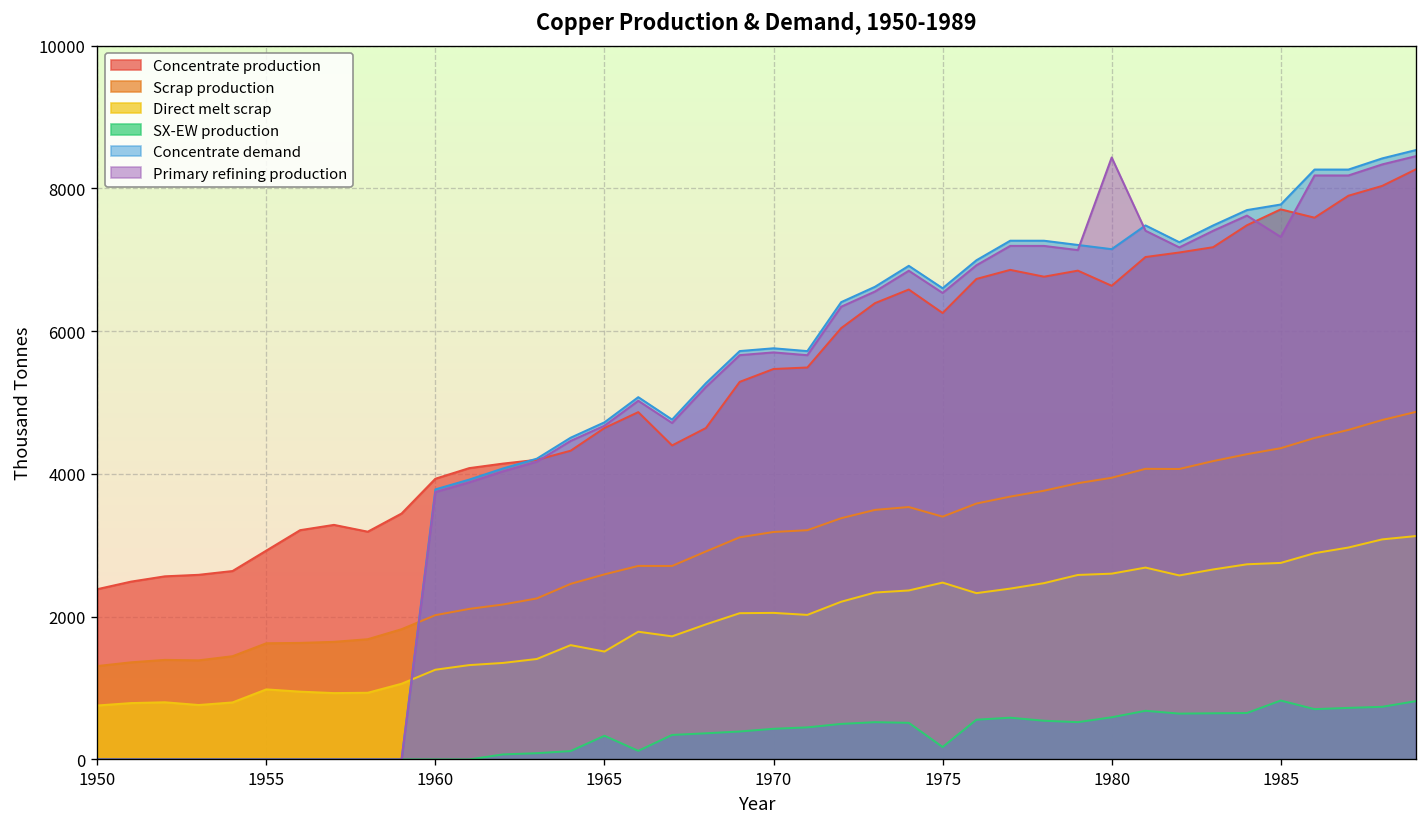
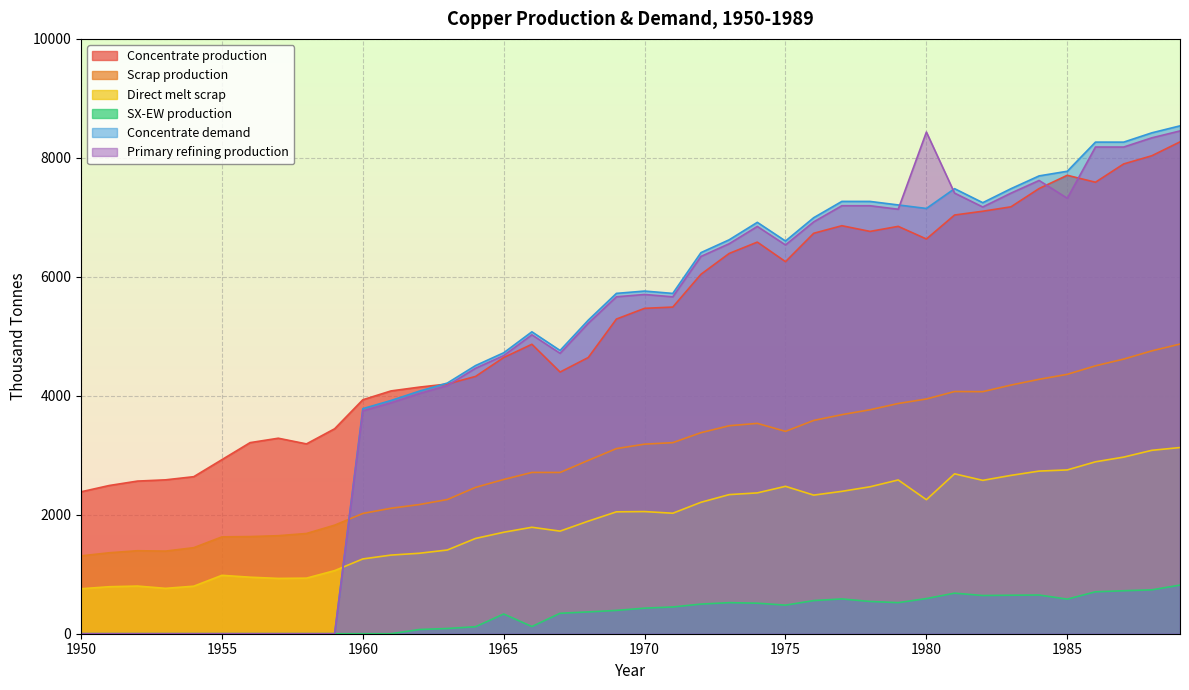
Direct melt scrap, 1965: 1500 -> 1700
SX-EW production, 1975: 200 -> 500
Direct melt scrap, 1980: 2600 -> 2300
SX-EW production, 1985: 800 -> 600
